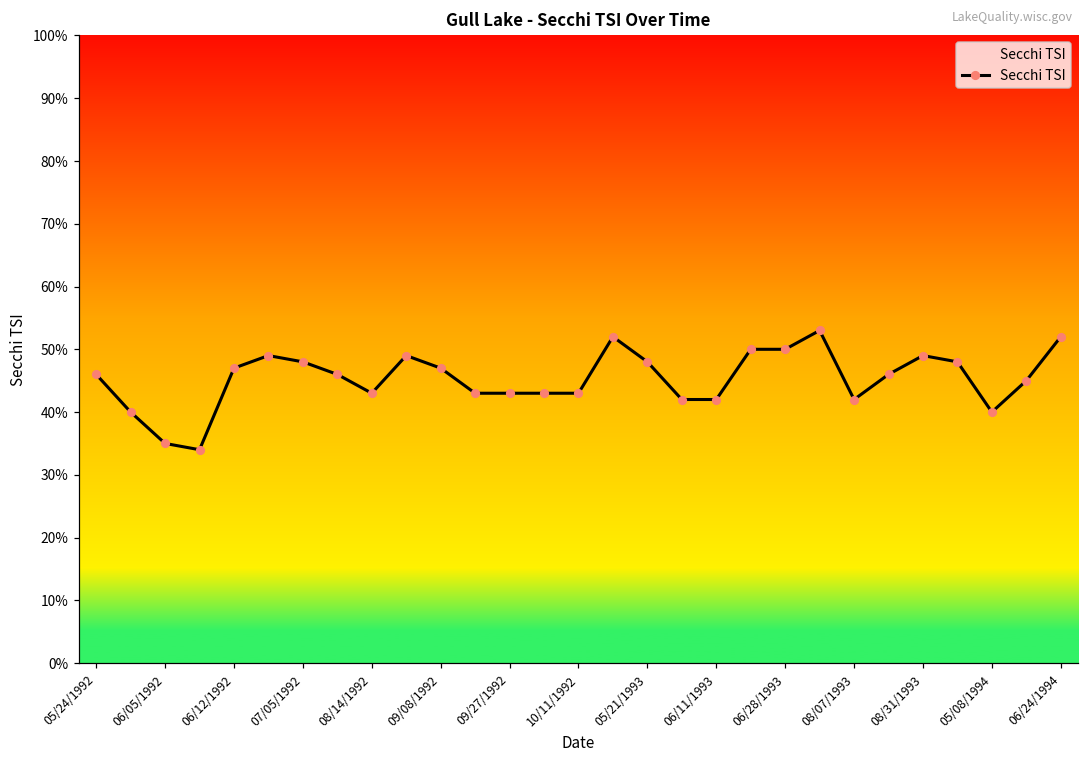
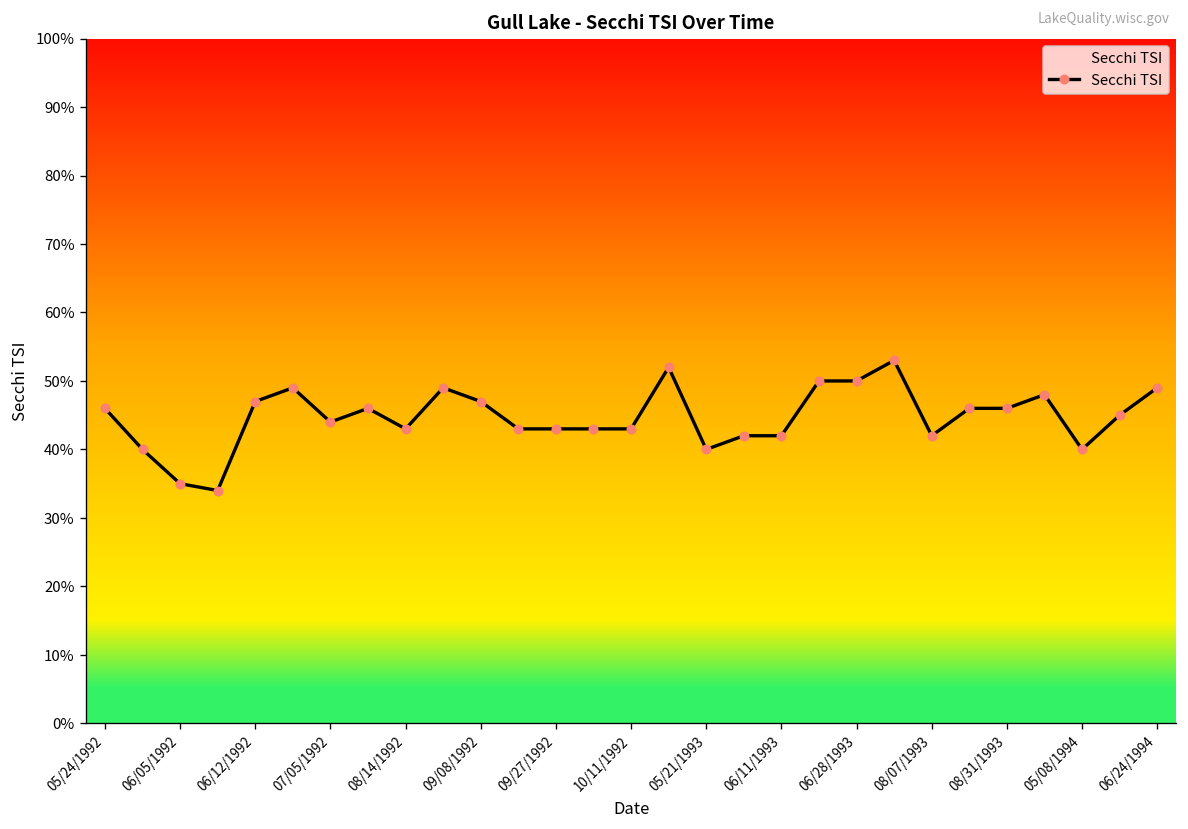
07/05/1992: 48% -> 44%
05/21/1993: 48% -> 40%
08/31/1993: 49% -> 46%
06/24/1994: 52% -> 49%
